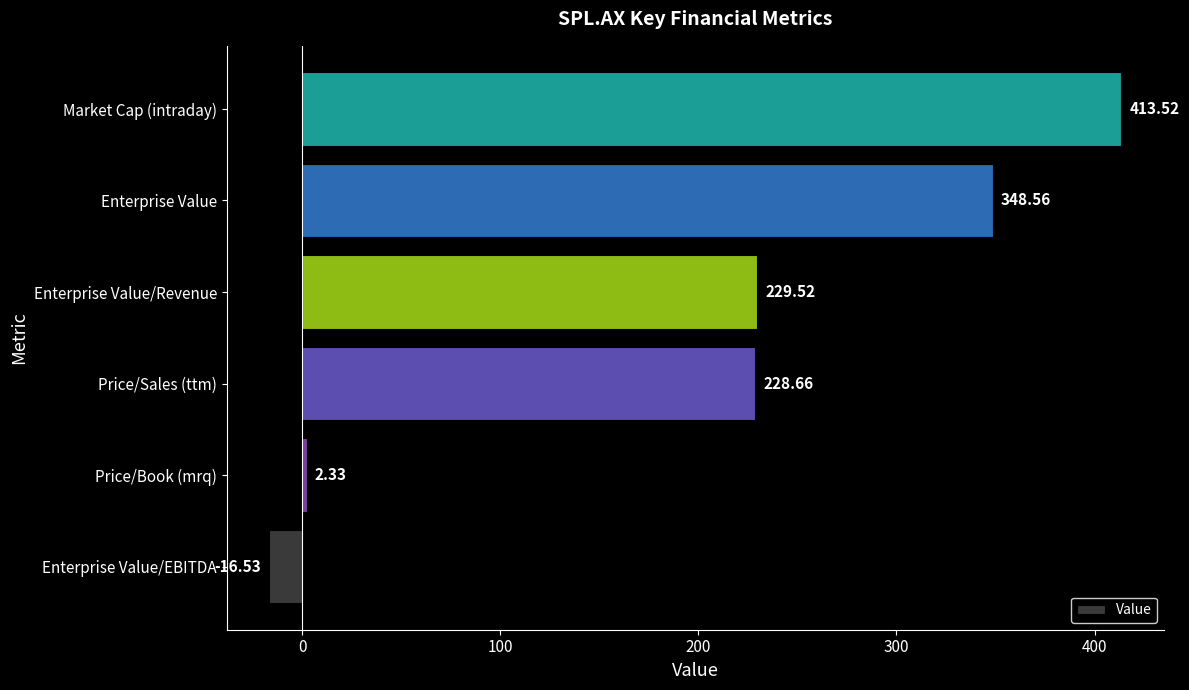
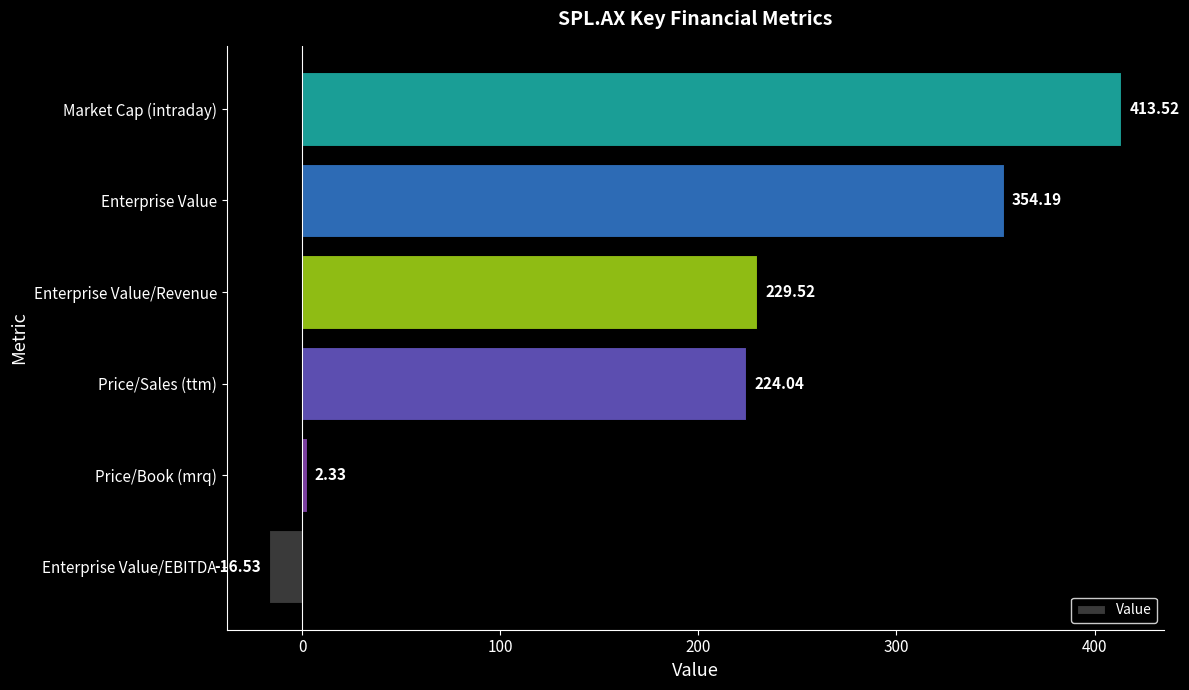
Enterprise Value: 348.56 -> 354.19
Price/Sales (ttm): 228.66 -> 224.04
